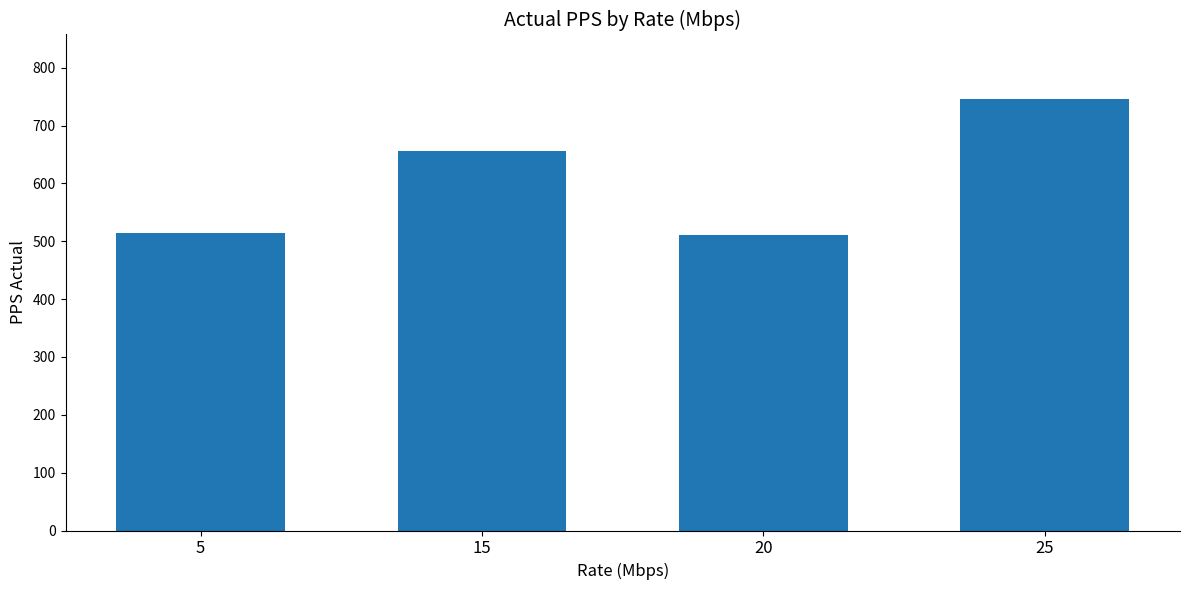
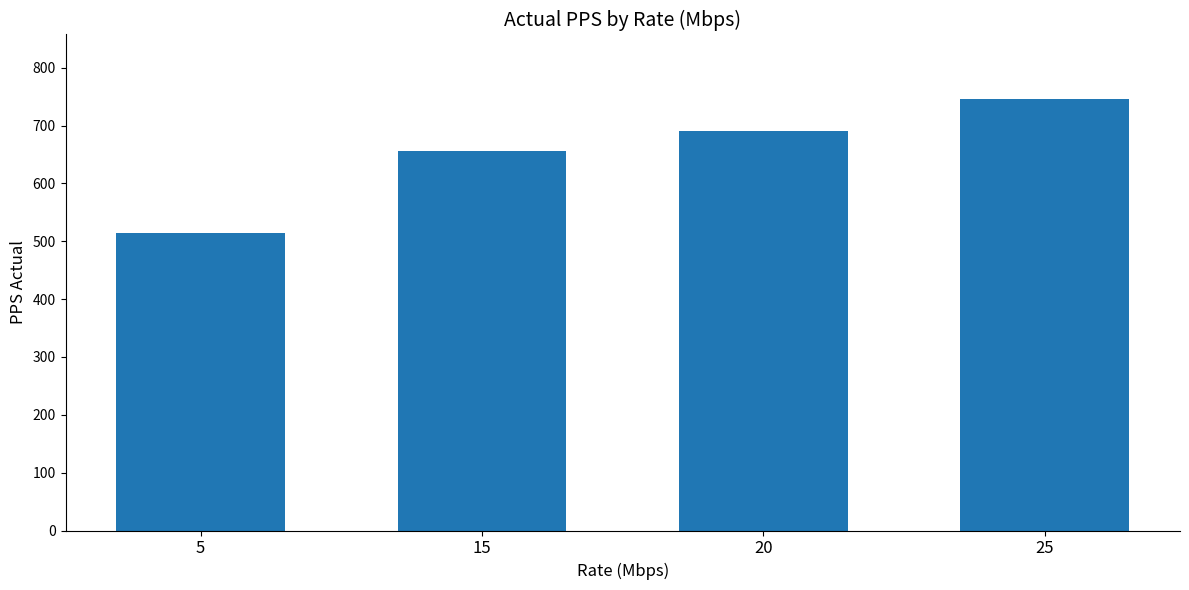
20: 510 -> 690
